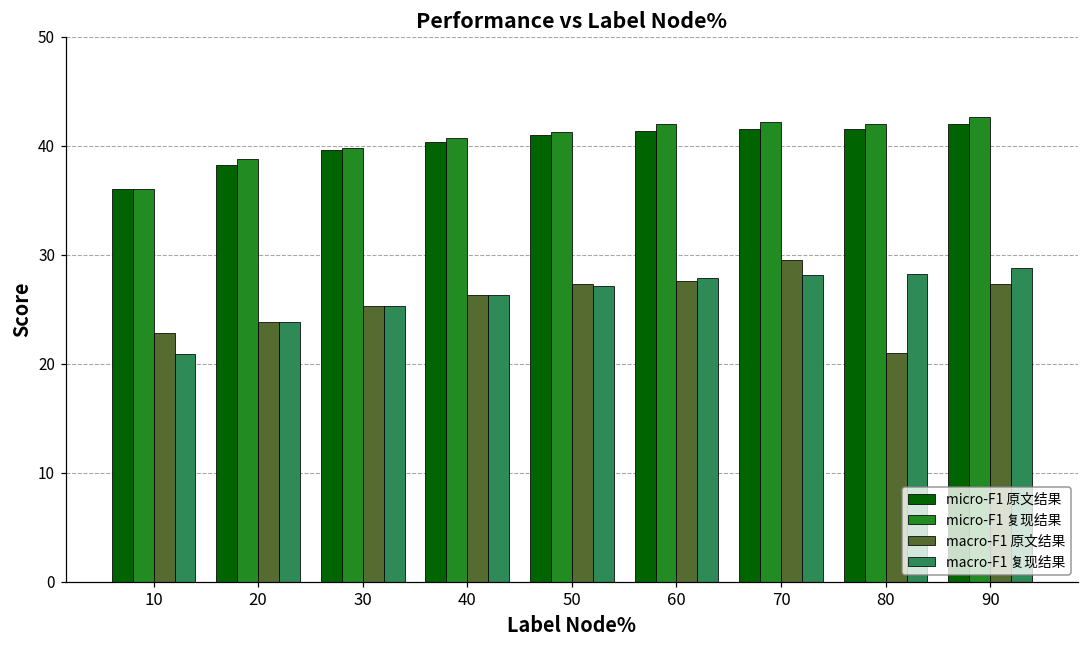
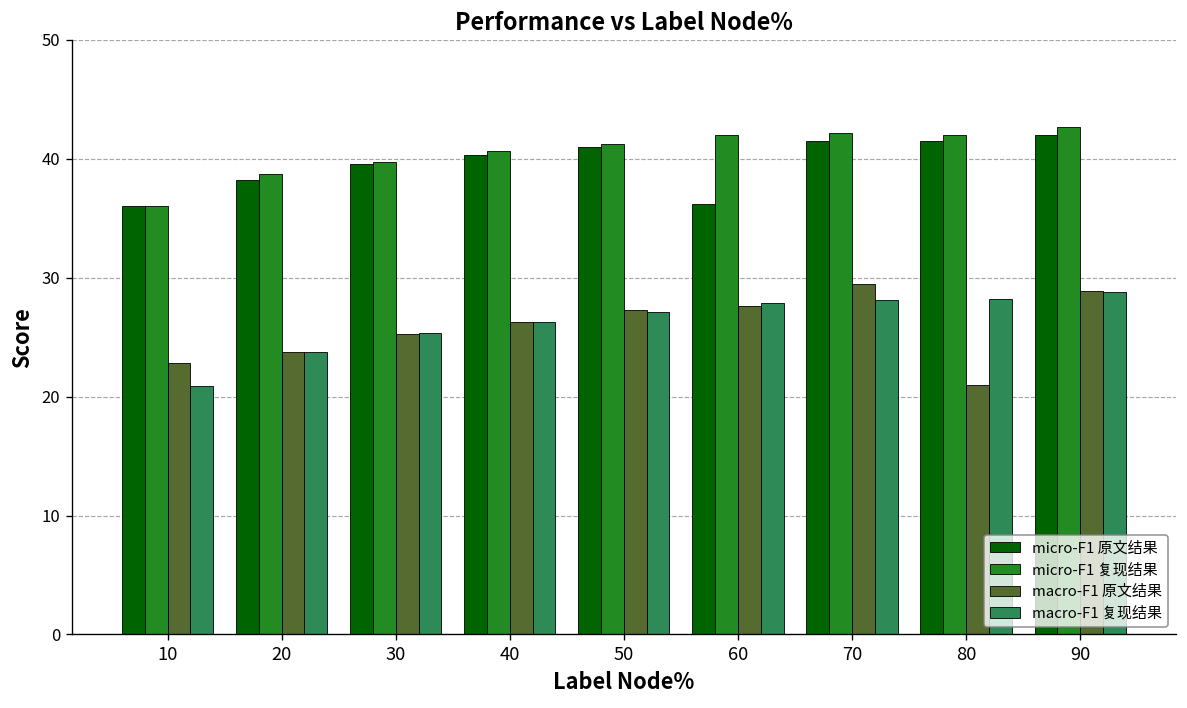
micro-F1 原文结果, 60: 41 -> 36
macro-F1 原文结果, 90: 27 -> 29
